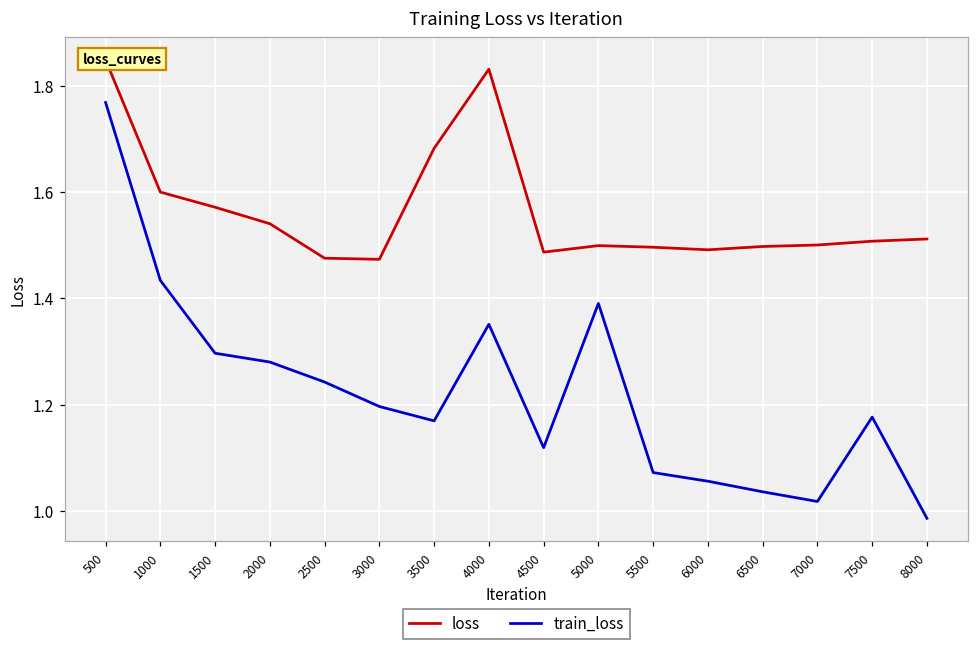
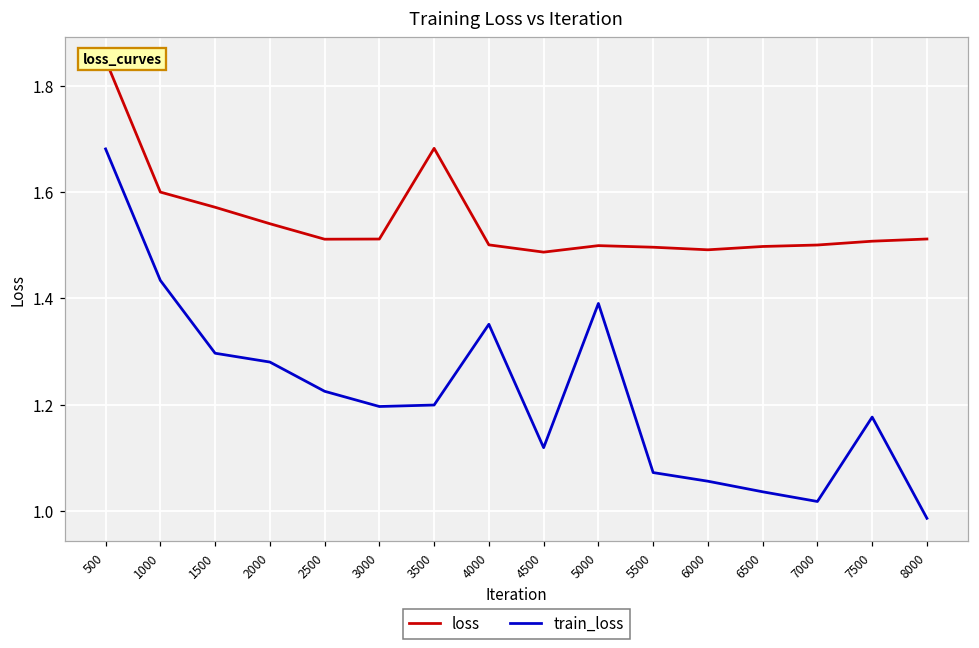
train_loss, 500: 1.77 -> 1.68
loss, 2500: 1.48 -> 1.51
train_loss, 2500: 1.24 -> 1.23
loss, 3000: 1.47 -> 1.51
train_loss, 3500: 1.17 -> 1.20
loss, 4000: 1.83 -> 1.50
